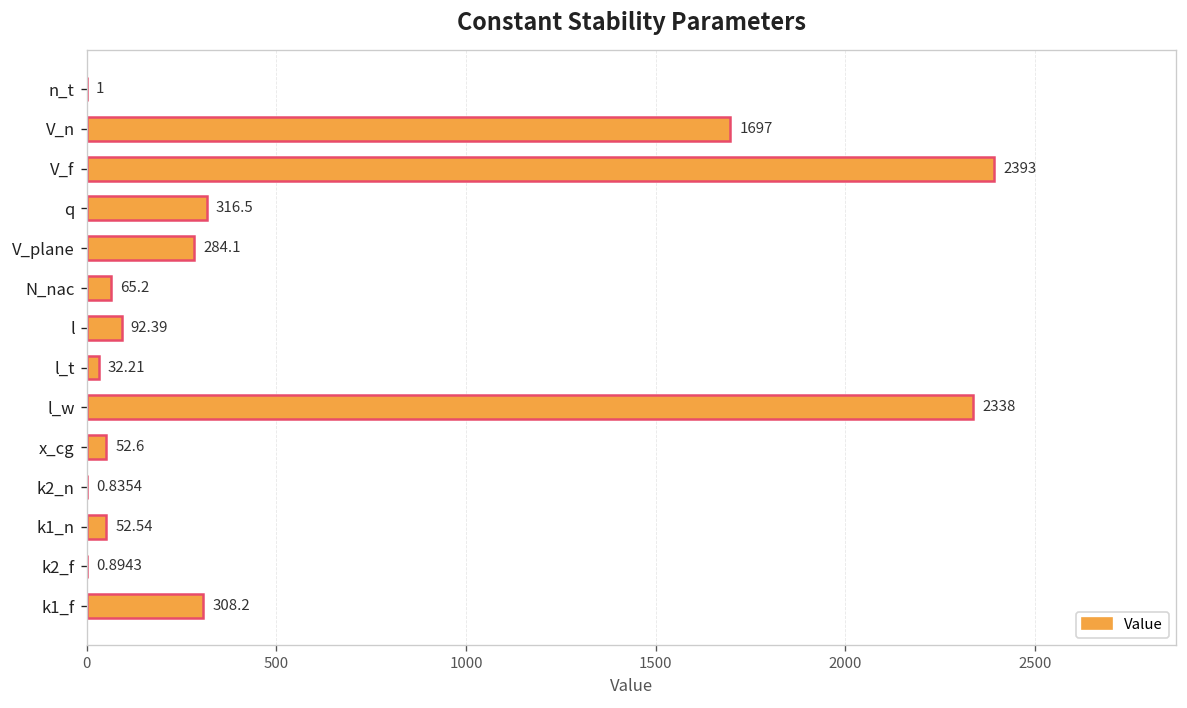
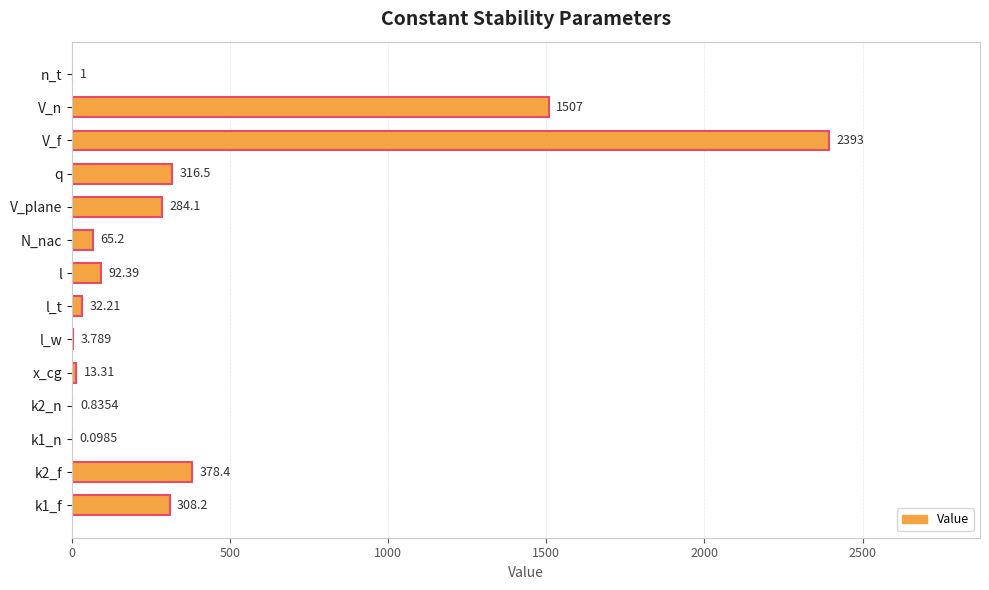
V_n: 1697 -> 1507
l_w: 2338 -> 3.789
x_cg: 52.6 -> 13.31
k1_n: 52.54 -> 0.0985
k2_f: 0.8943 -> 378.4
